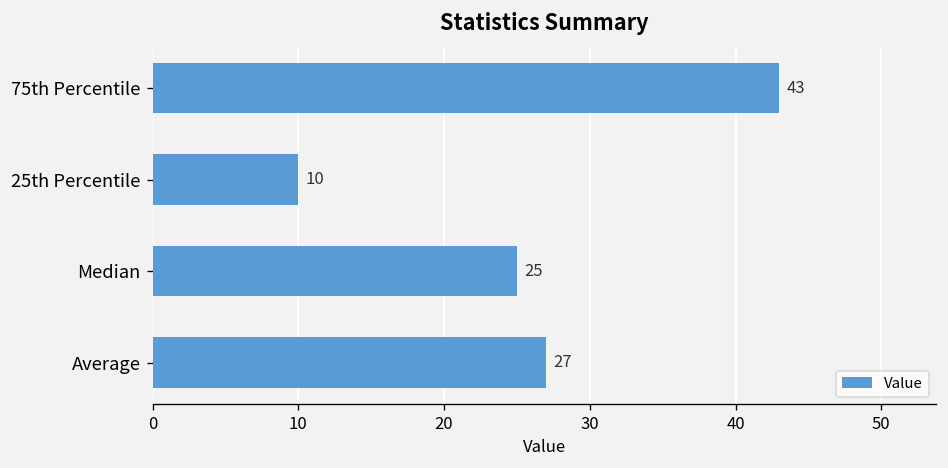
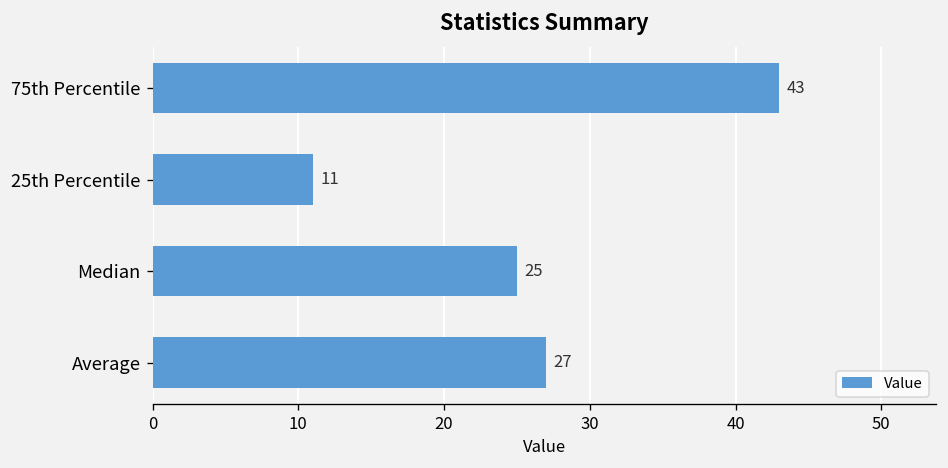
25th Percentile: 10 -> 11
